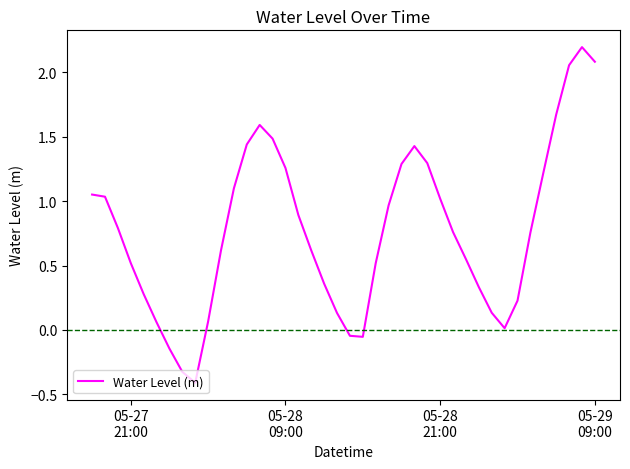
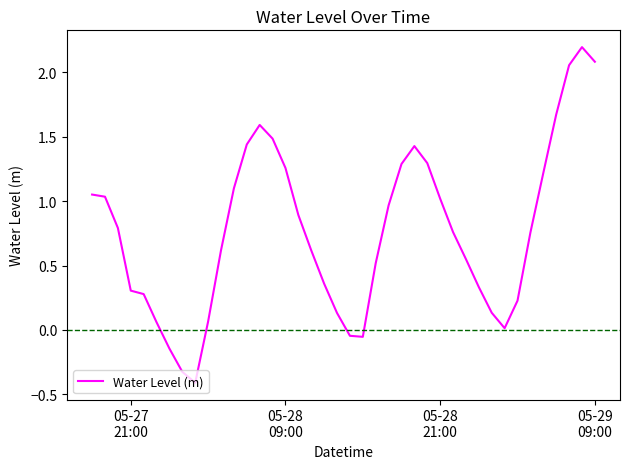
05-27 21:00: 0.52 -> 0.30
